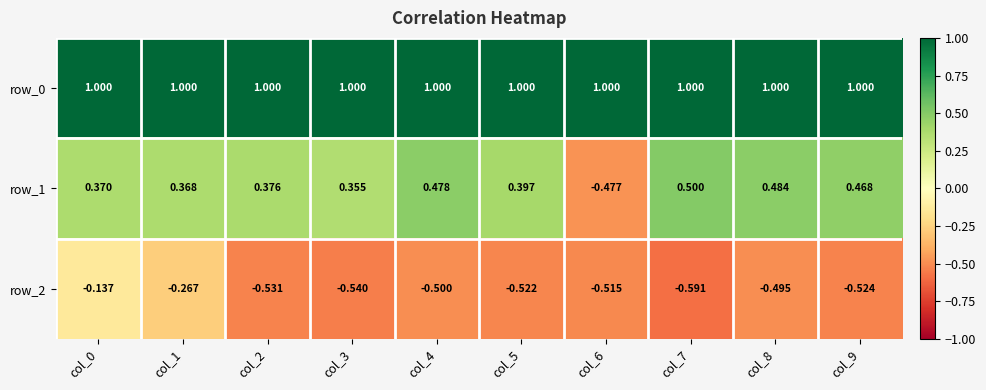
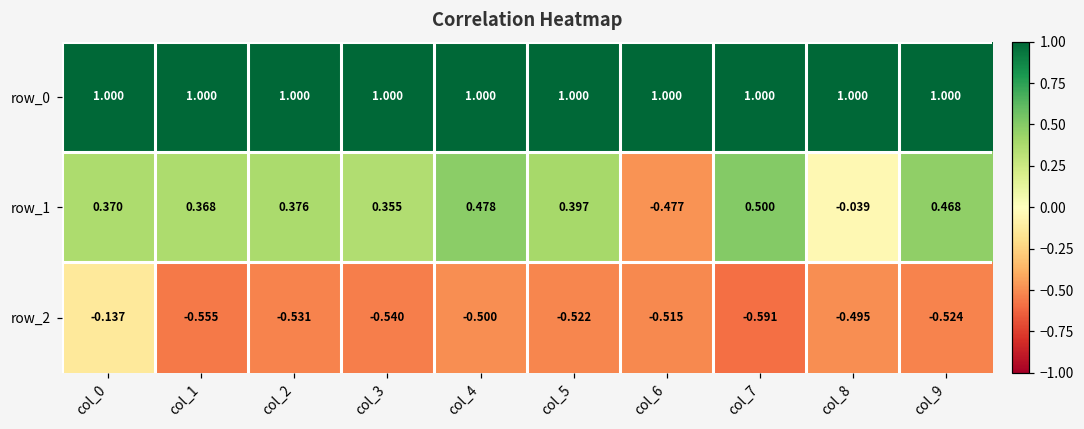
row_1, col_8: 0.484 -> -0.039
row_2, col_1: -0.267 -> -0.555
